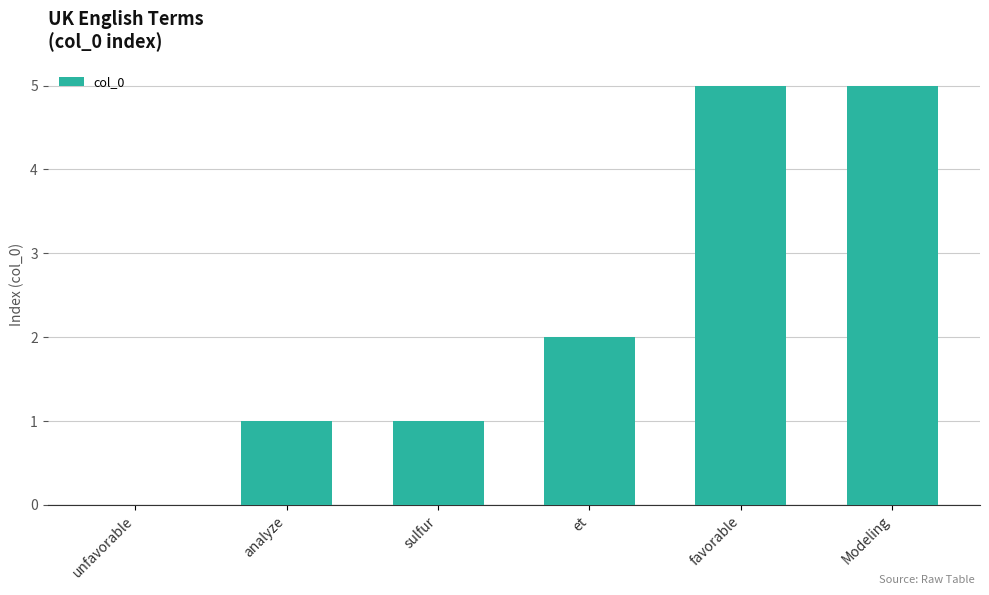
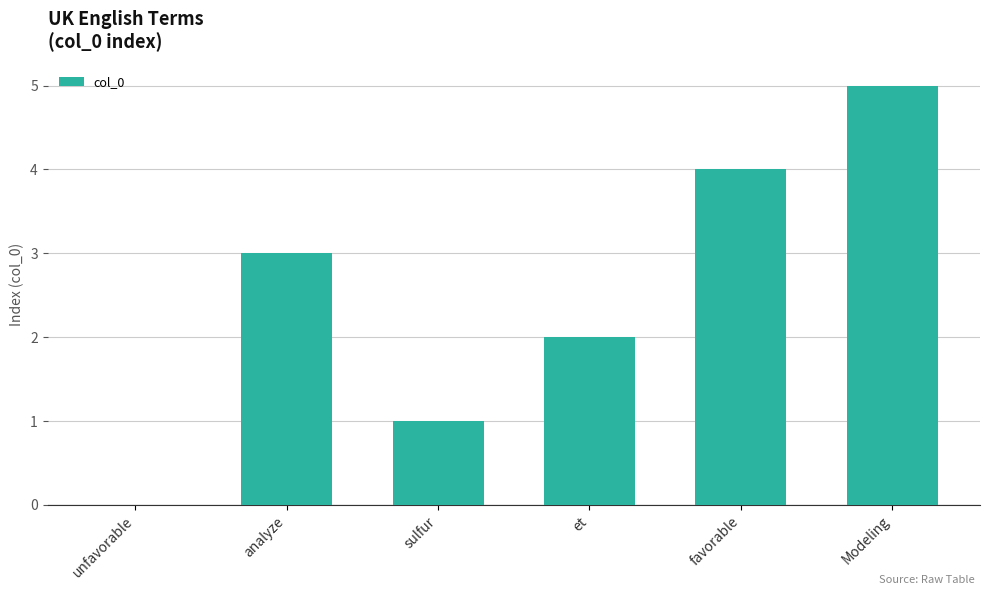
analyze: 1 -> 3
favorable: 5 -> 4
